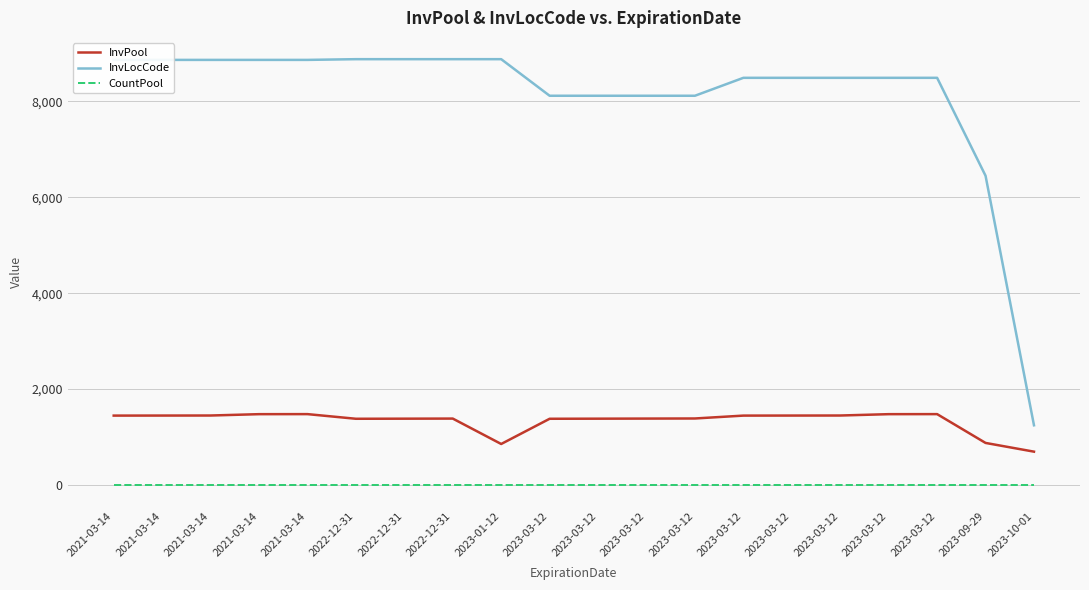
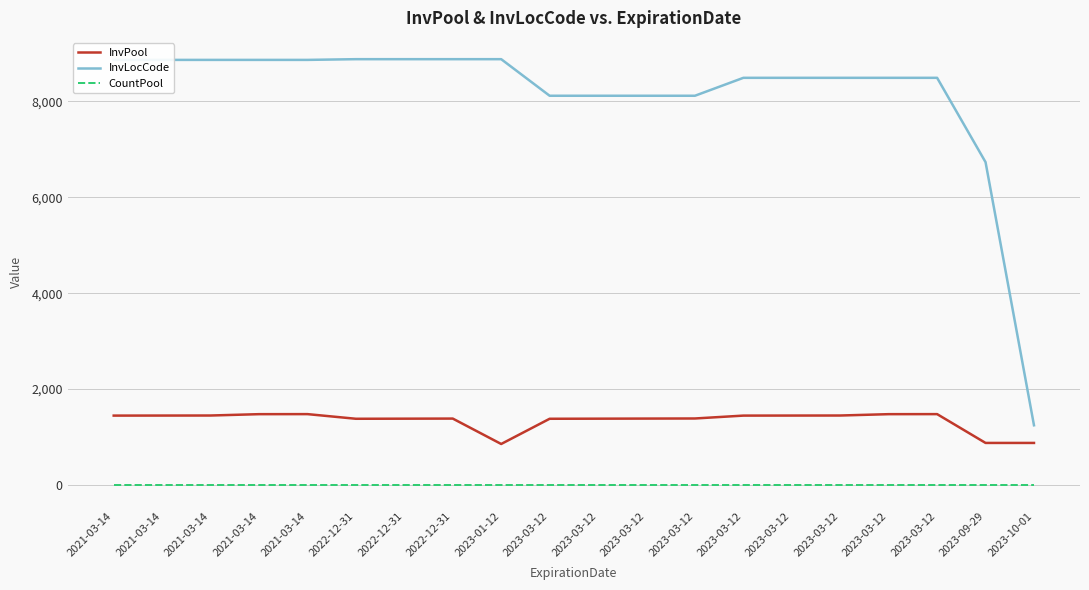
InvLocCode, 2023-09-29: 6,500 -> 6,700
InvPool, 2023-10-01: 700 -> 900
